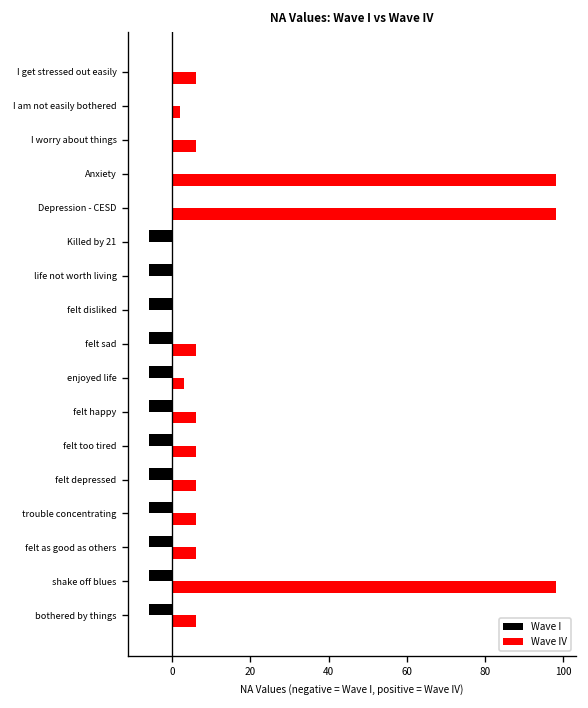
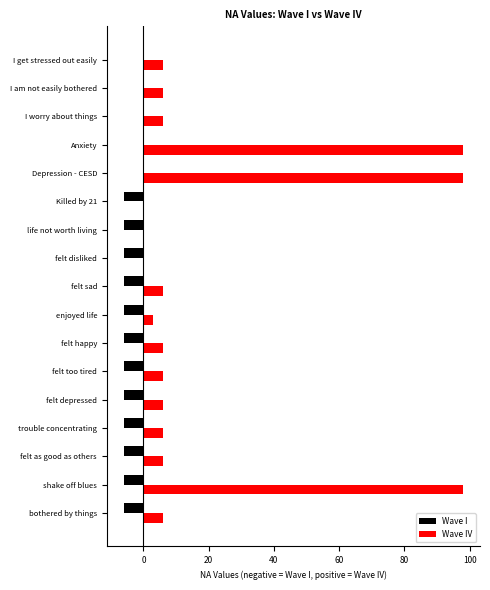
Wave IV, I am not easily bothered: 2 -> 6
